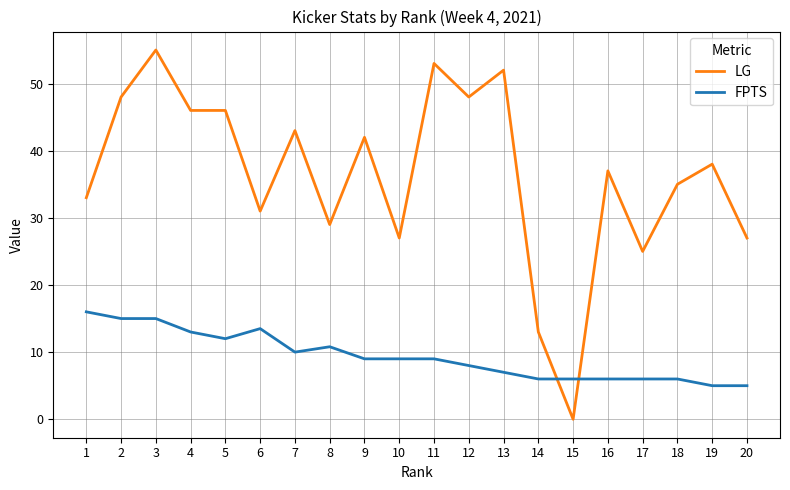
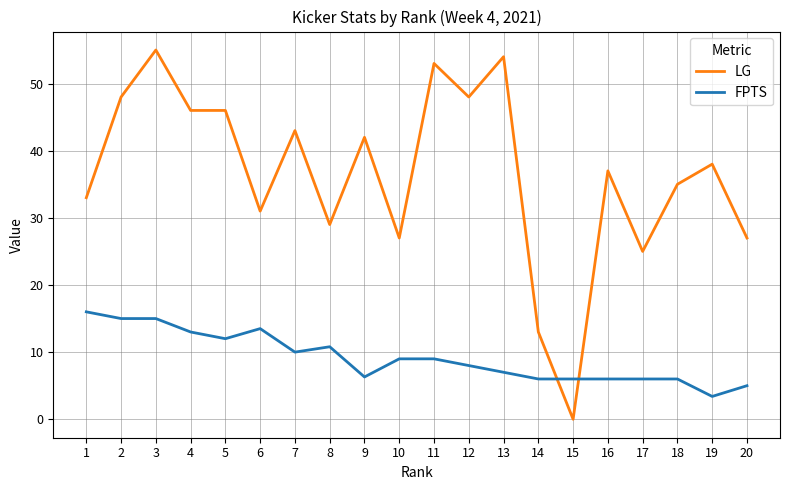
FPTS, 9: 9 -> 6
LG, 13: 52 -> 54
FPTS, 19: 5 -> 3
